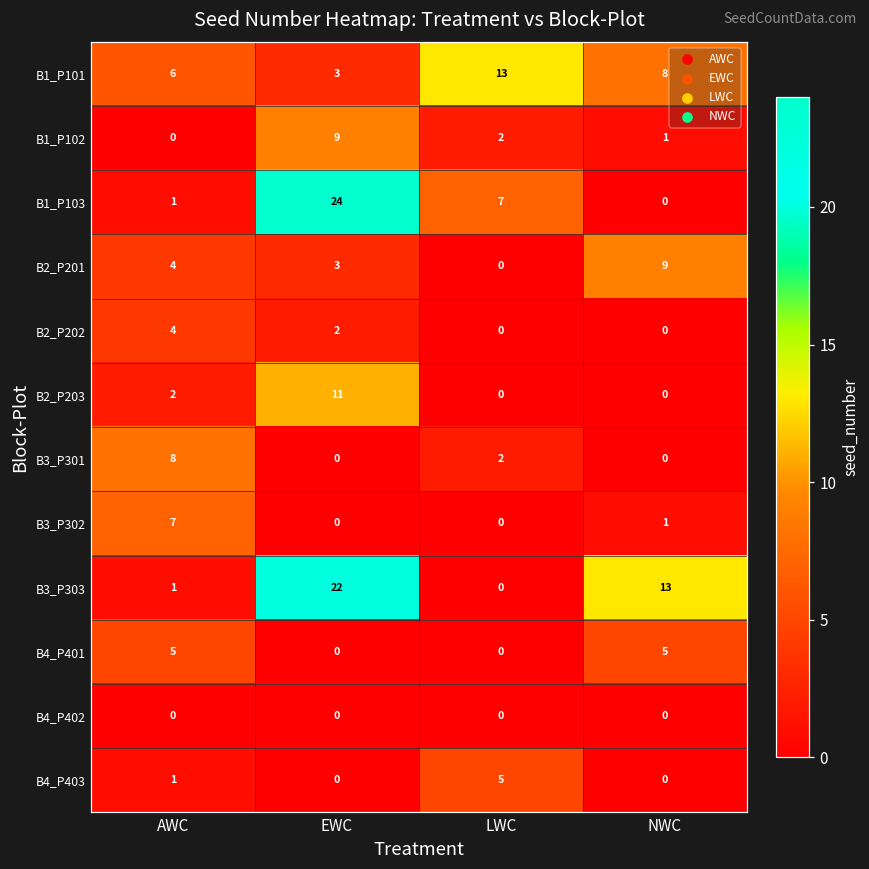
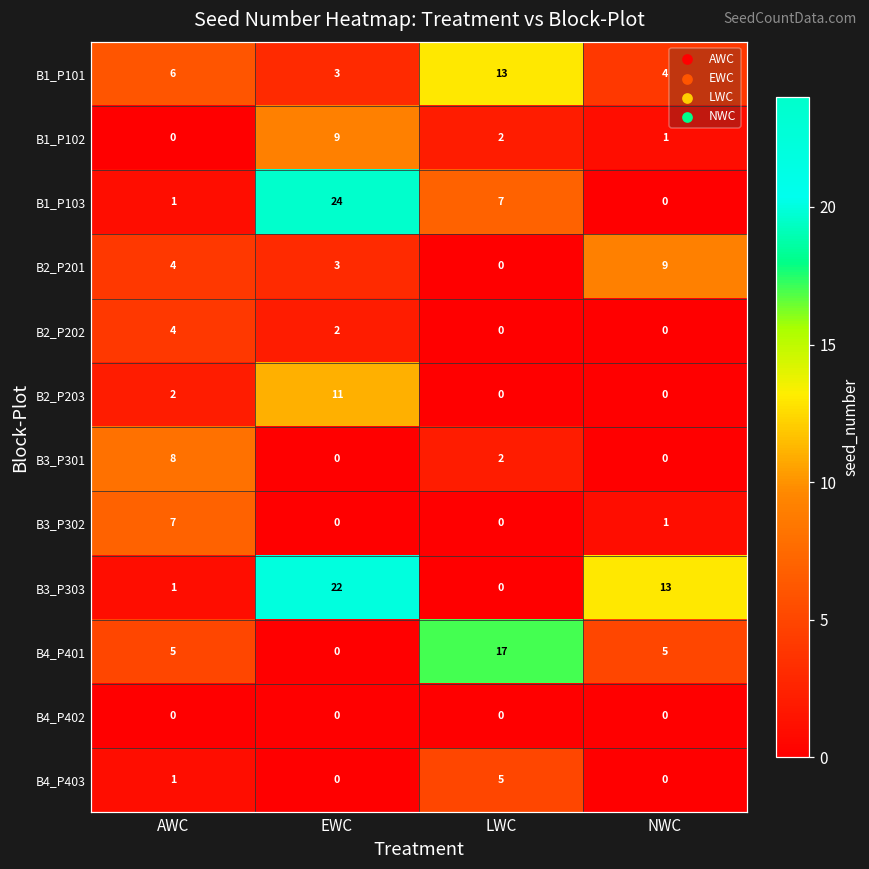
B1_P101, NWC: 8 -> 4
B4_P401, LWC: 0 -> 17
